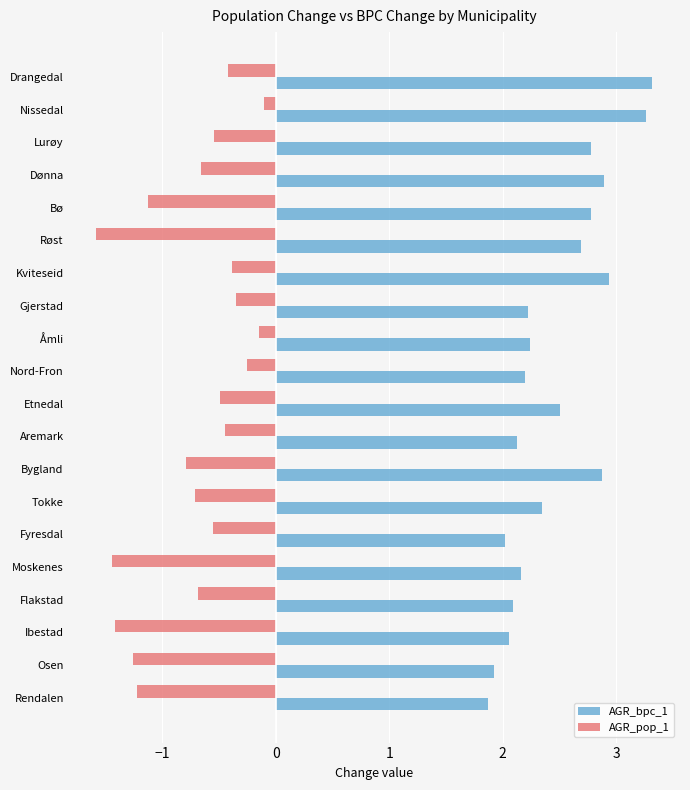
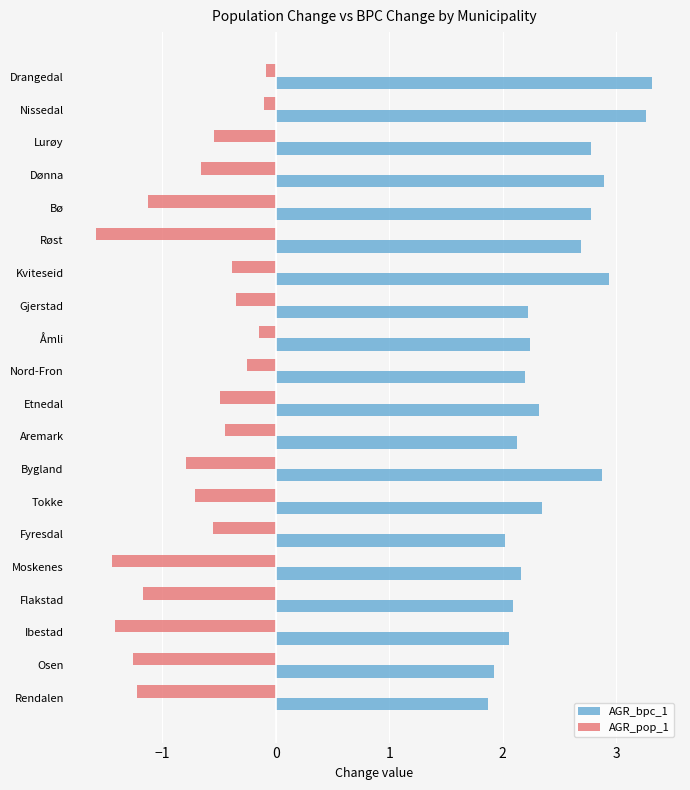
AGR_pop_1, Drangedal: -0.42 -> -0.09
AGR_bpc_1, Etnedal: 2.51 -> 2.32
AGR_pop_1, Flakstad: -0.69 -> -1.17
